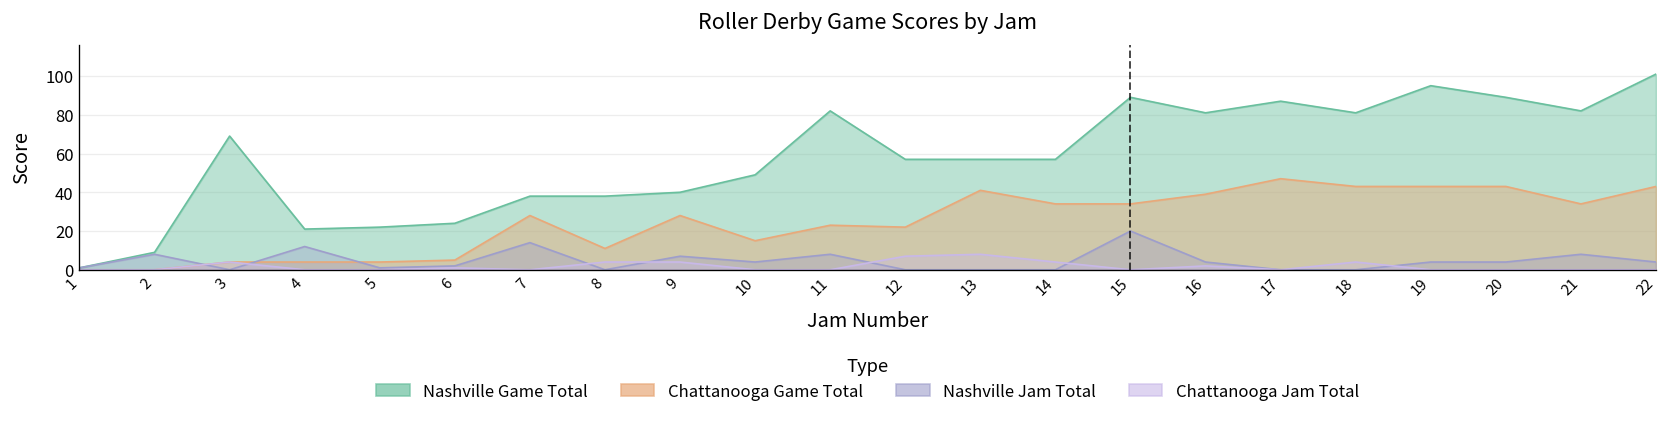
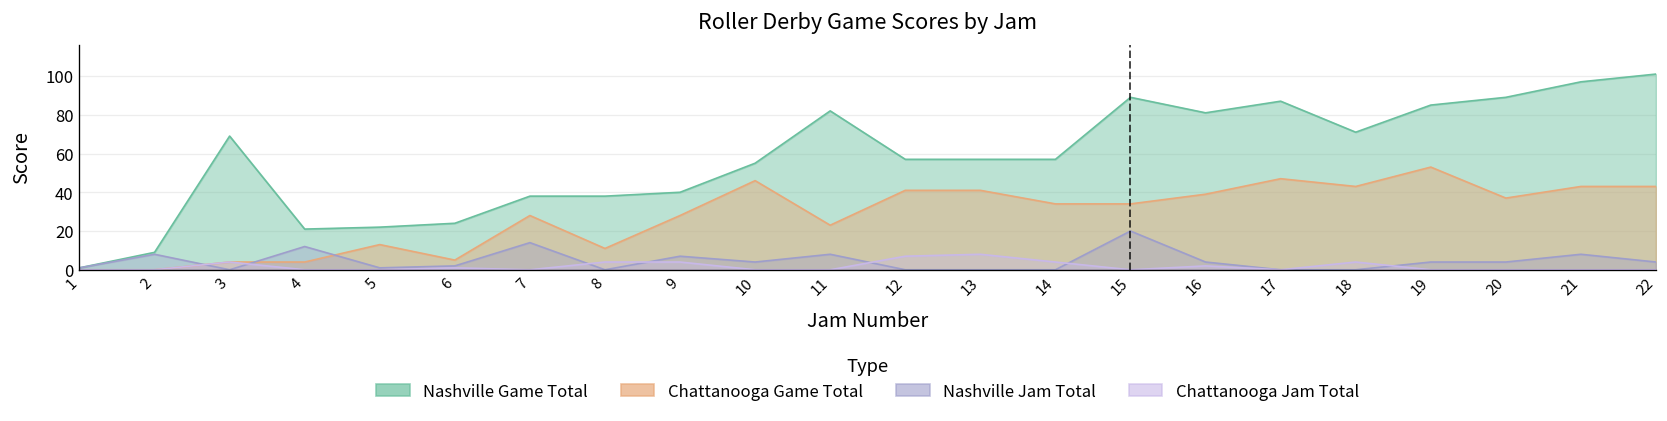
Chattanooga Game Total, 5: 4 -> 13
Nashville Game Total, 10: 49 -> 55
Chattanooga Game Total, 10: 15 -> 46
Chattanooga Game Total, 12: 22 -> 41
Nashville Game Total, 18: 81 -> 71
Nashville Game Total, 19: 95 -> 85
Chattanooga Game Total, 19: 43 -> 53
Chattanooga Game Total, 20: 43 -> 37
Nashville Game Total, 21: 82 -> 97
Chattanooga Game Total, 21: 34 -> 43
